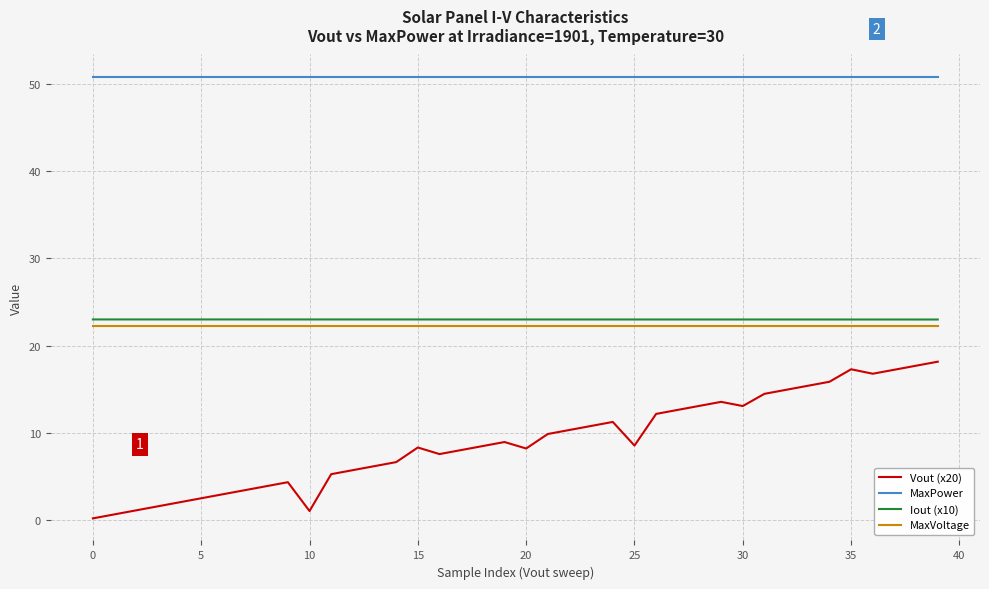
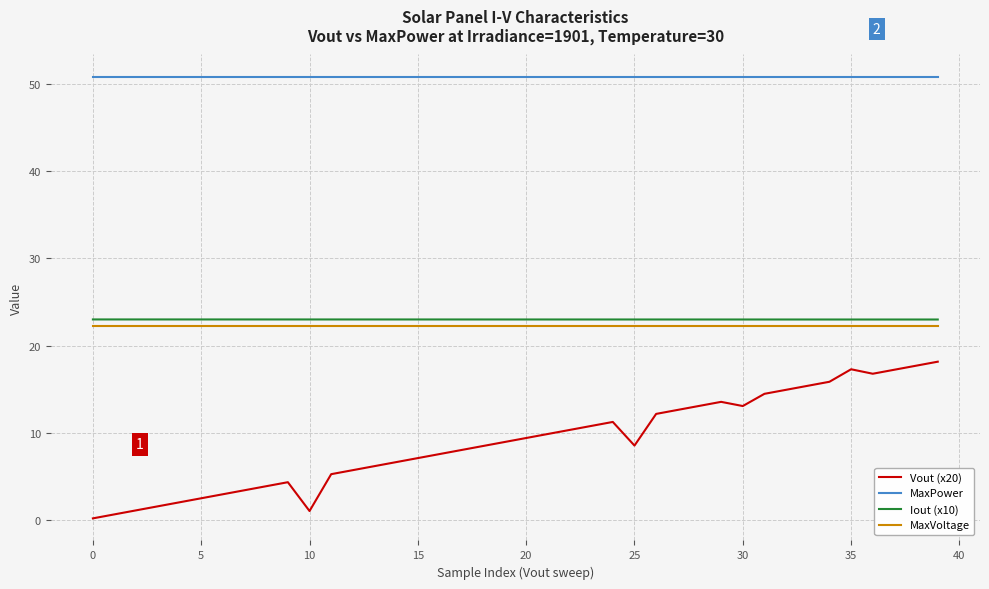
Vout (x20), 15: 8 -> 7
Vout (x20), 20: 8 -> 9
